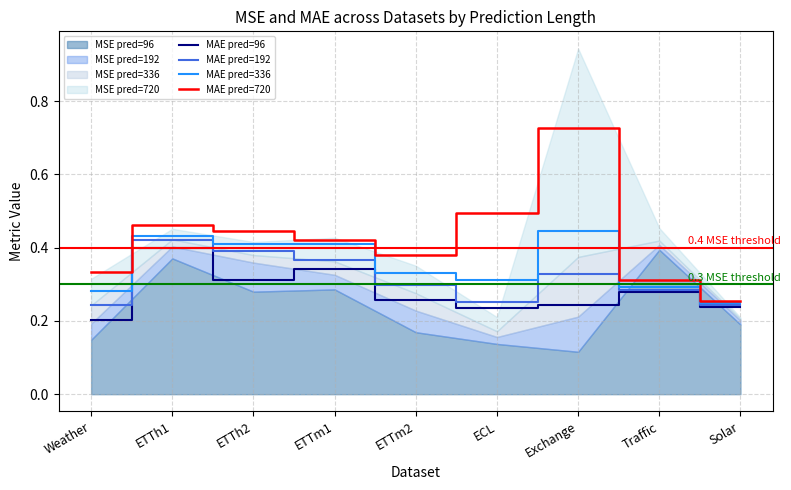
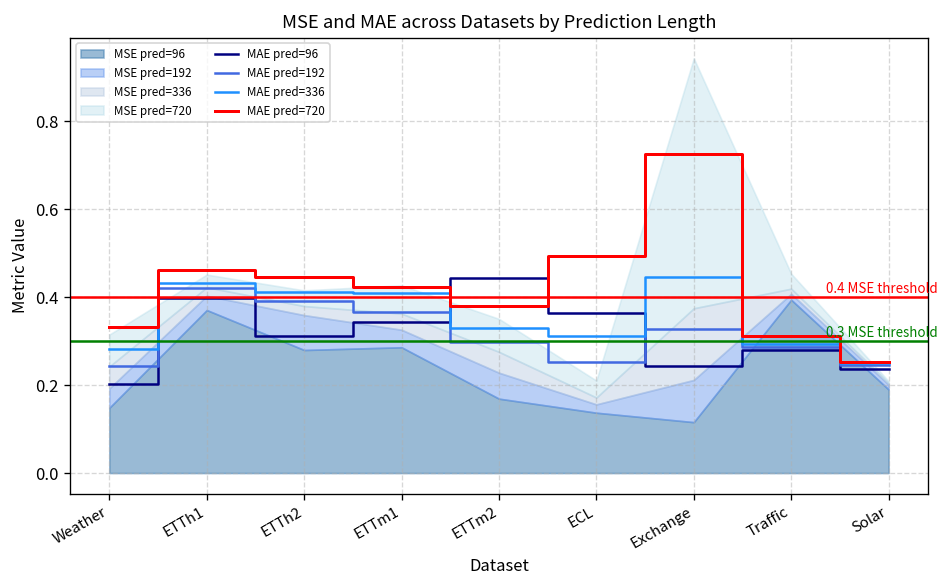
MAE pred=96, ETTm2: 0.26 -> 0.44
MAE pred=96, ECL: 0.24 -> 0.36
